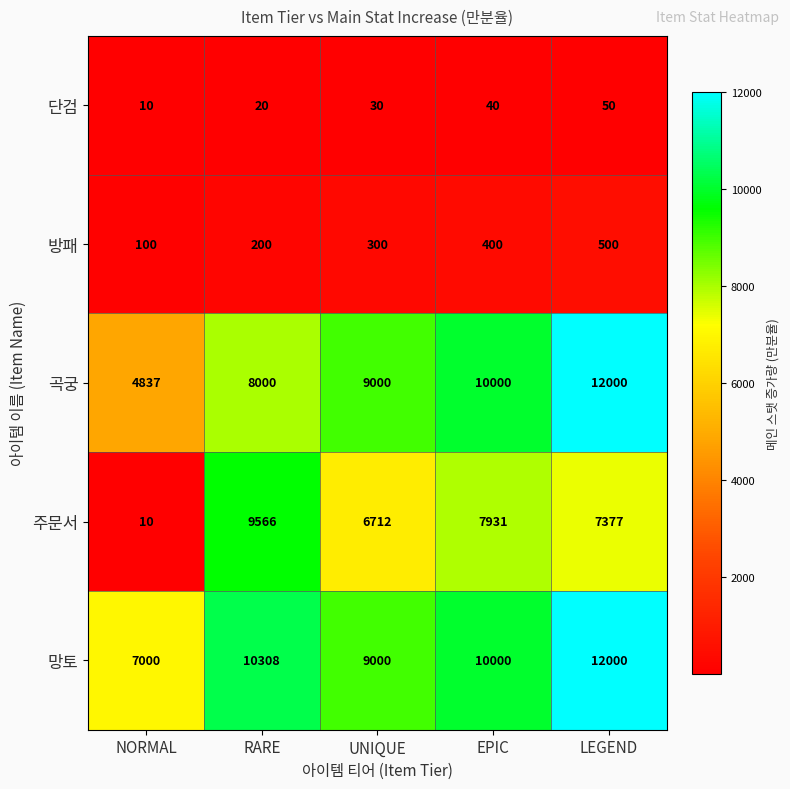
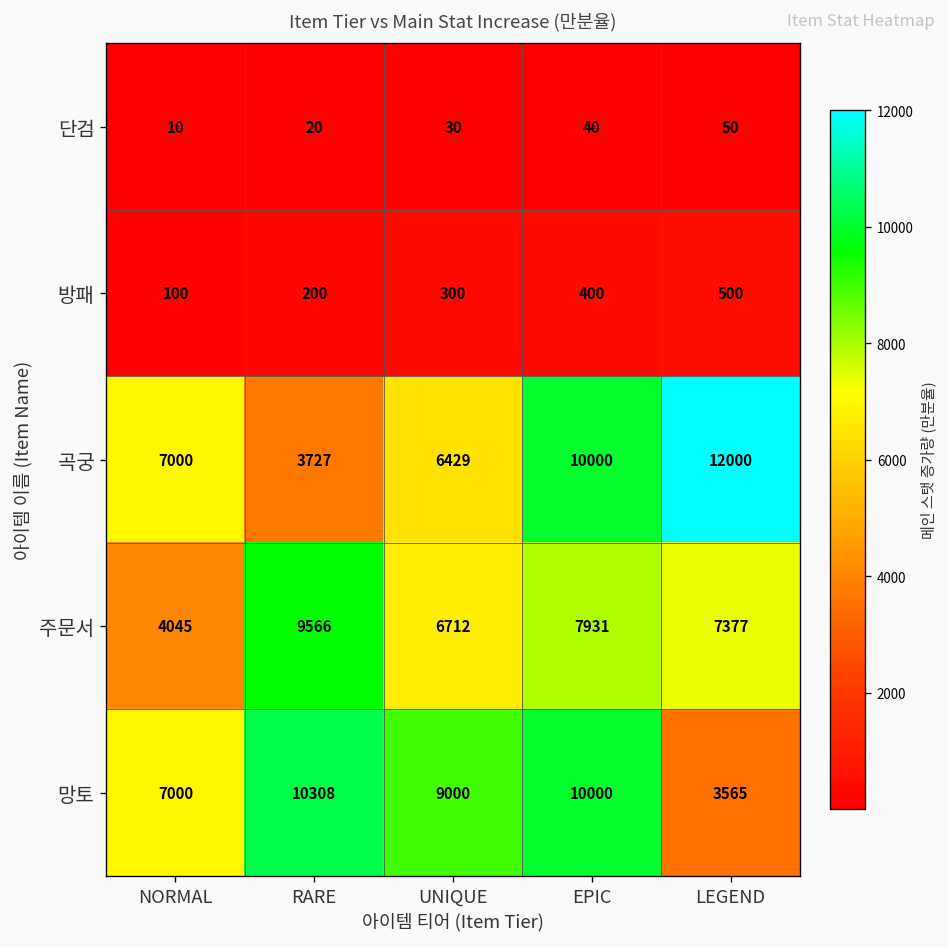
곡궁, NORMAL: 4837 -> 7000
곡궁, RARE: 8000 -> 3727
곡궁, UNIQUE: 9000 -> 6429
주문서, NORMAL: 10 -> 4045
망토, LEGEND: 12000 -> 3565
